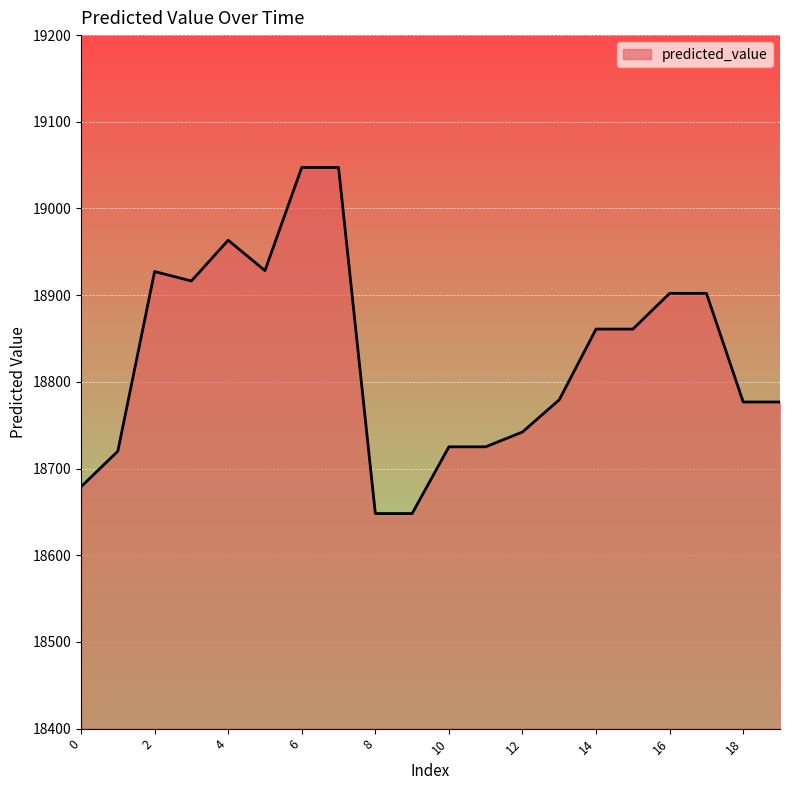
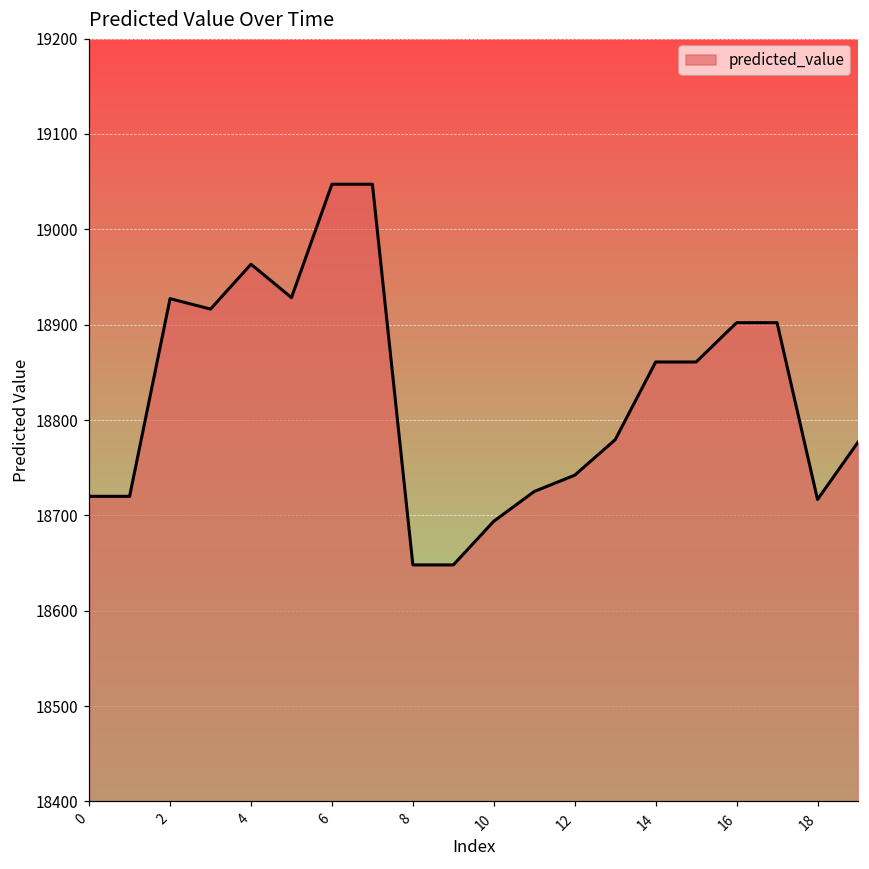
0: 18680 -> 18720
10: 18730 -> 18690
18: 18780 -> 18720
